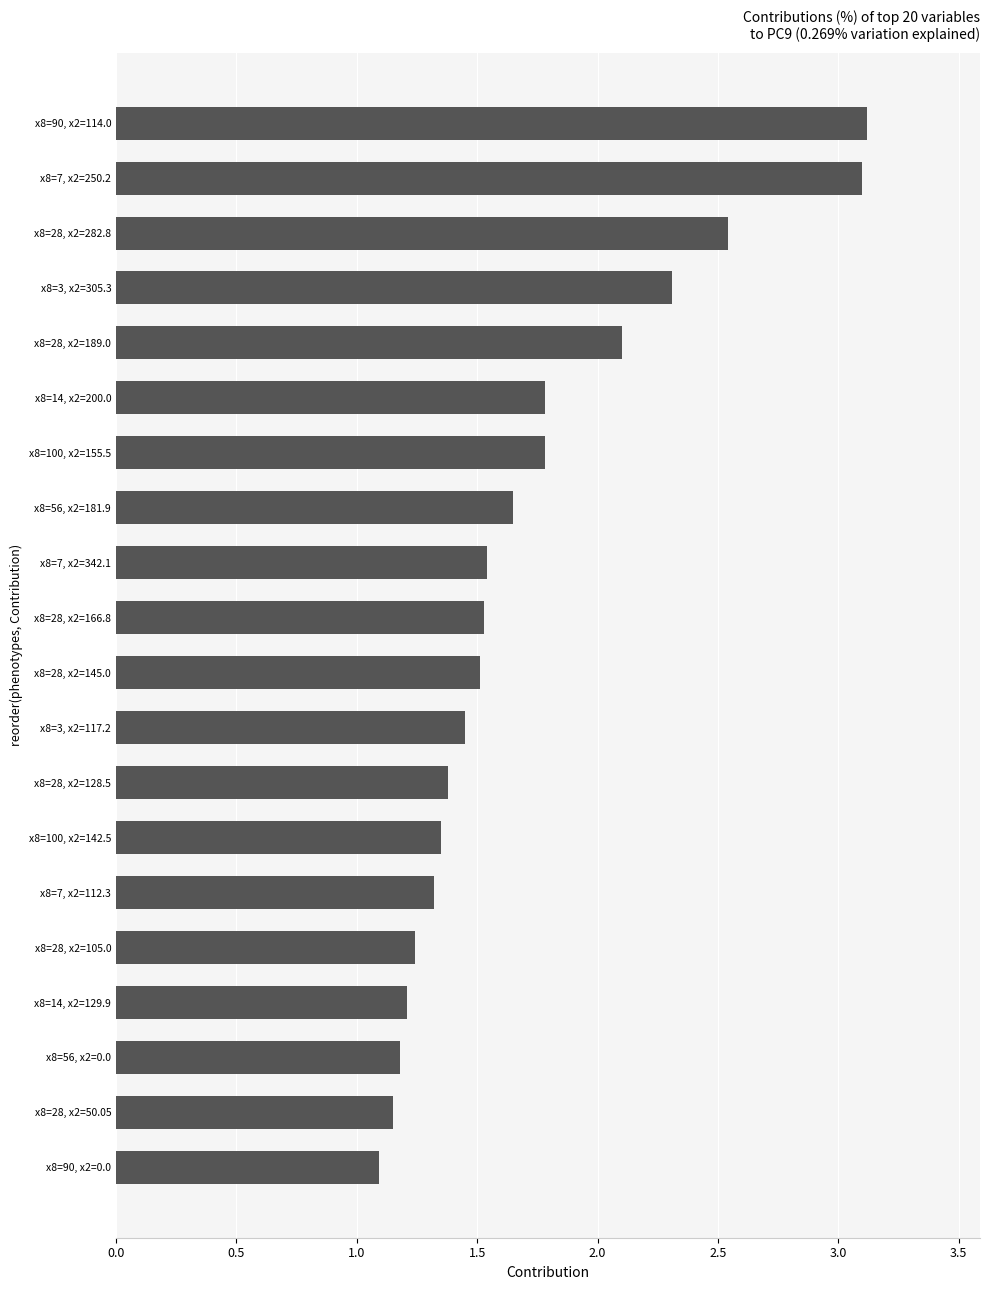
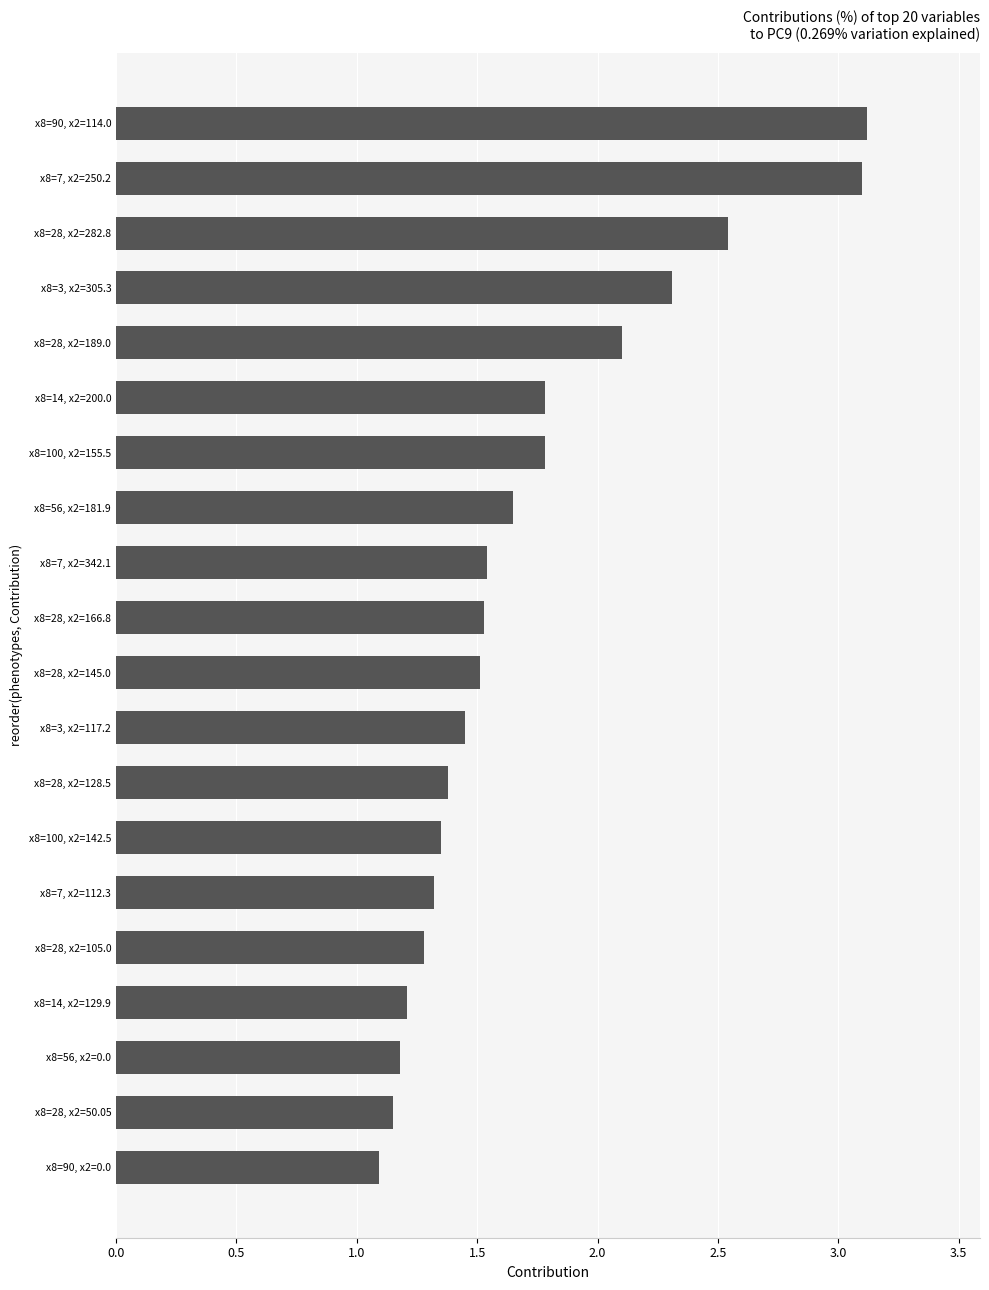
x8=28, x2=105.0: 1.24 -> 1.28
